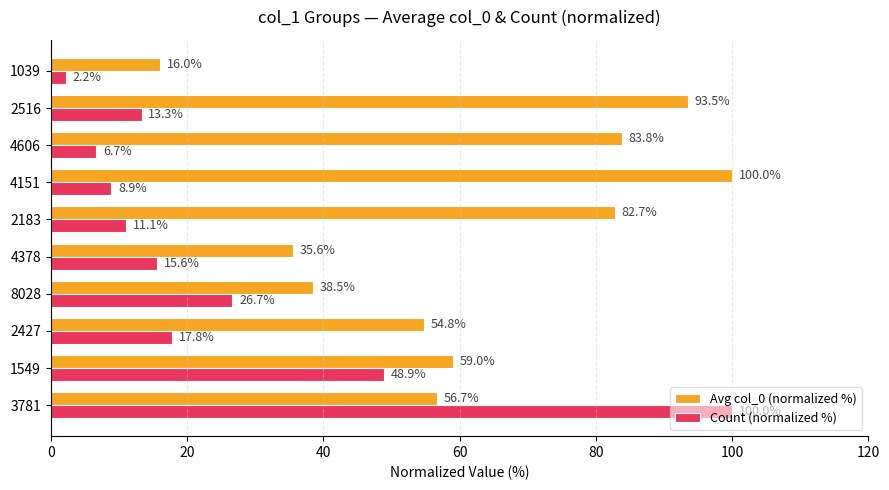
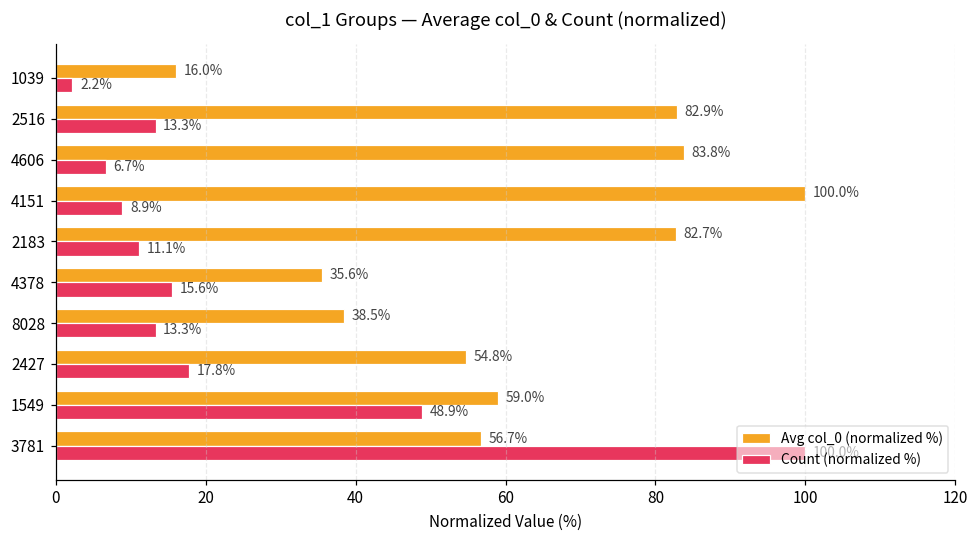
Avg col_0 (normalized %), 2516: 93.5% -> 82.9%
Count (normalized %), 8028: 26.7% -> 13.3%
